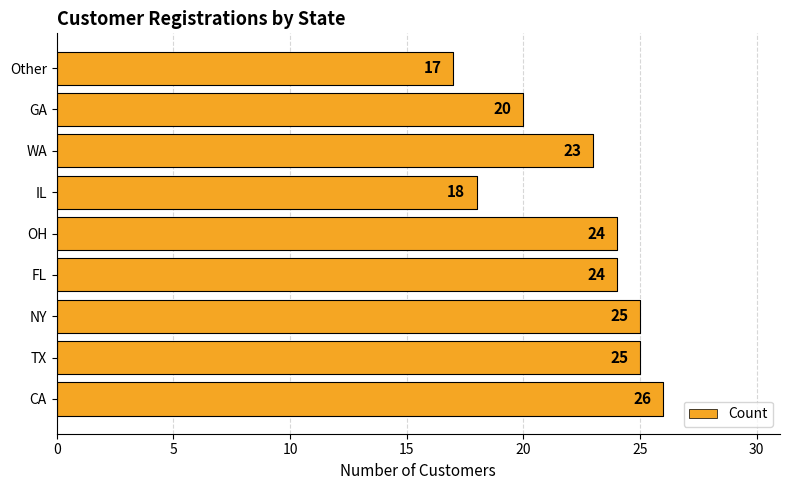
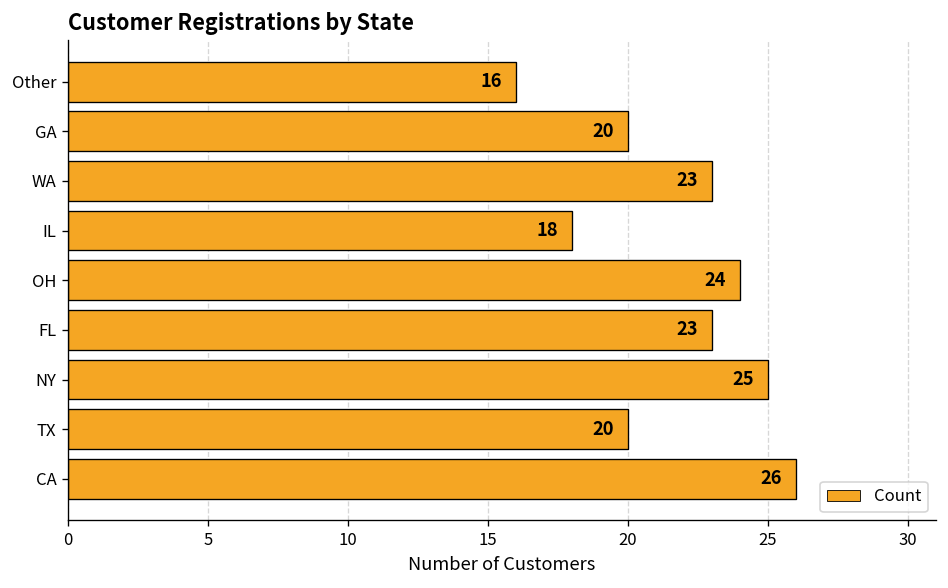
Other: 17 -> 16
FL: 24 -> 23
TX: 25 -> 20
